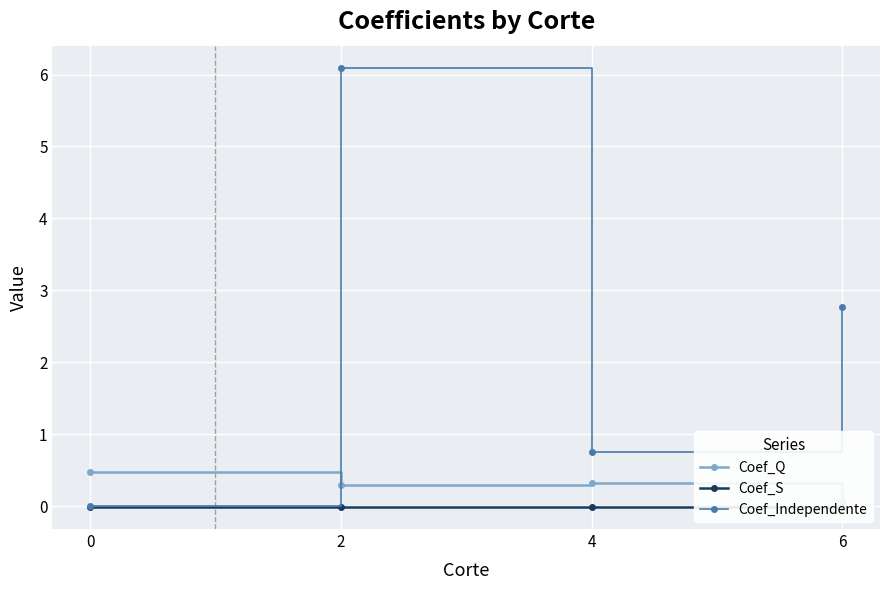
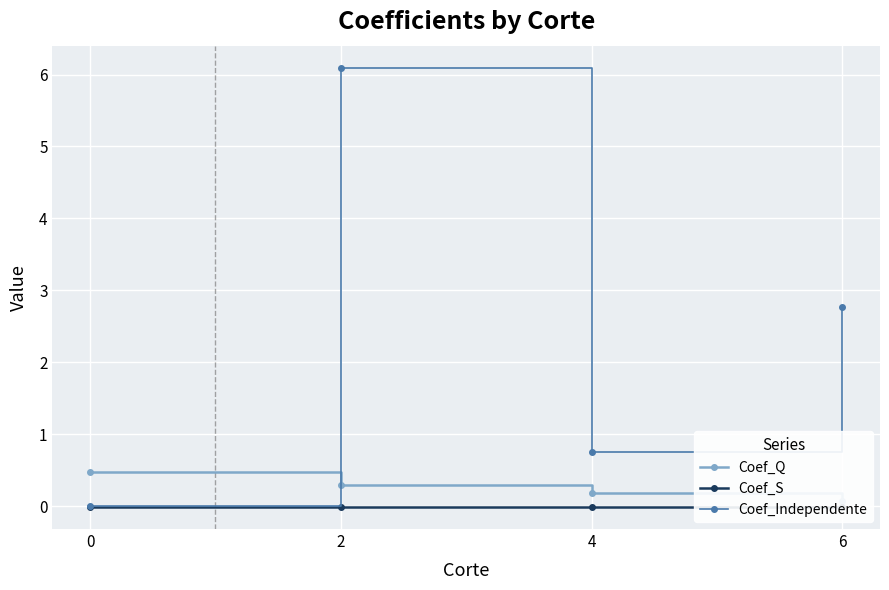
Coef_Q, 4: 0.3 -> 0.2
